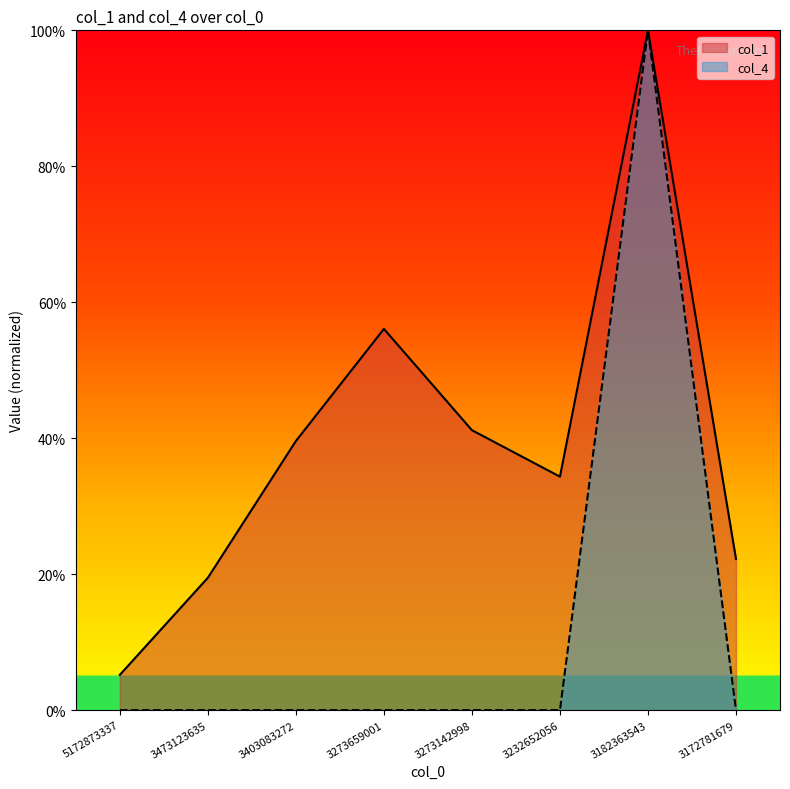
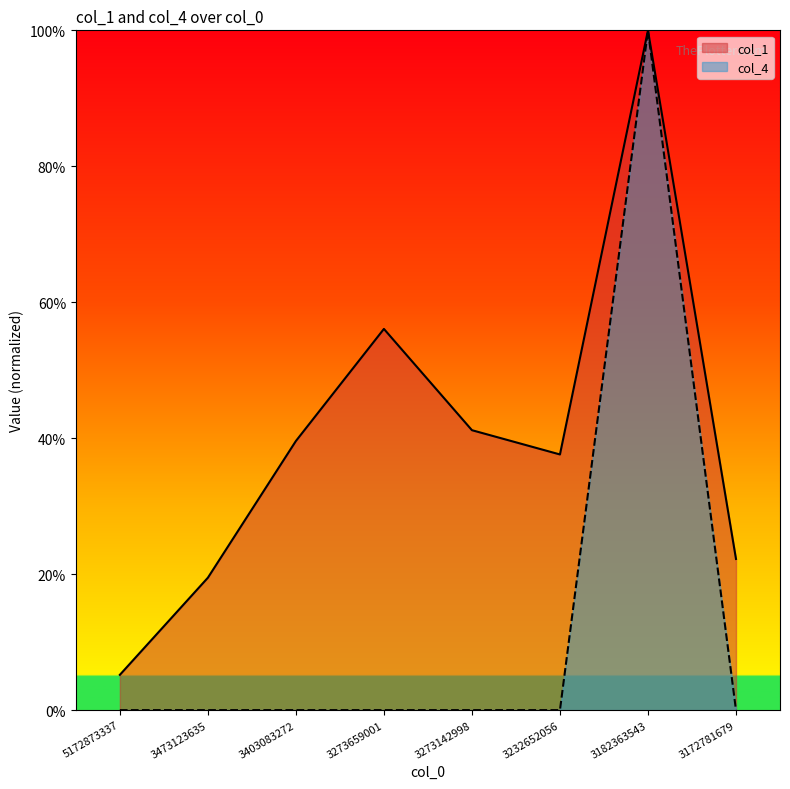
col_1, 3232652056: 34% -> 38%
